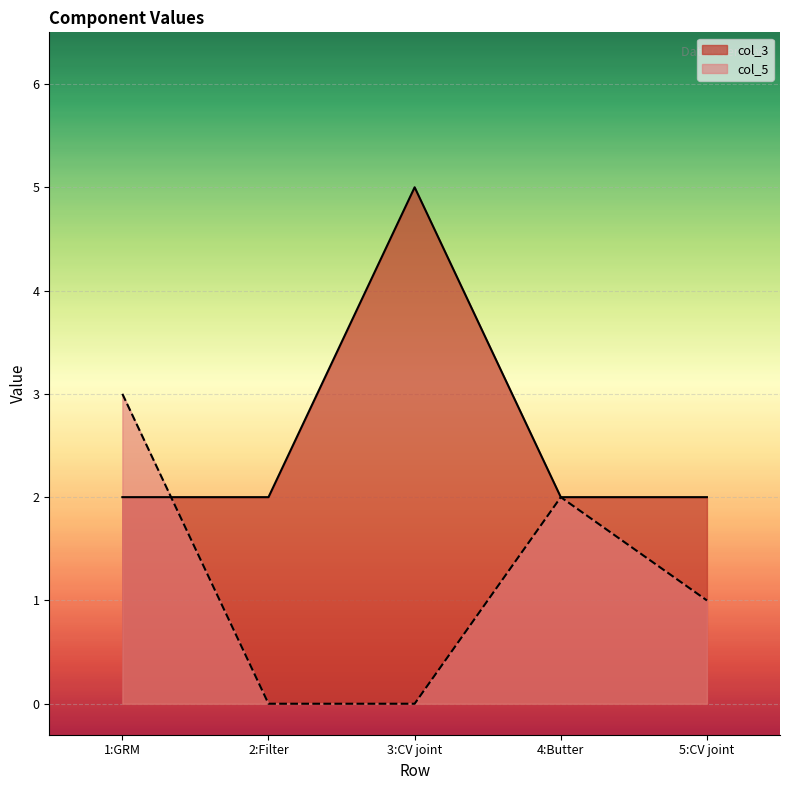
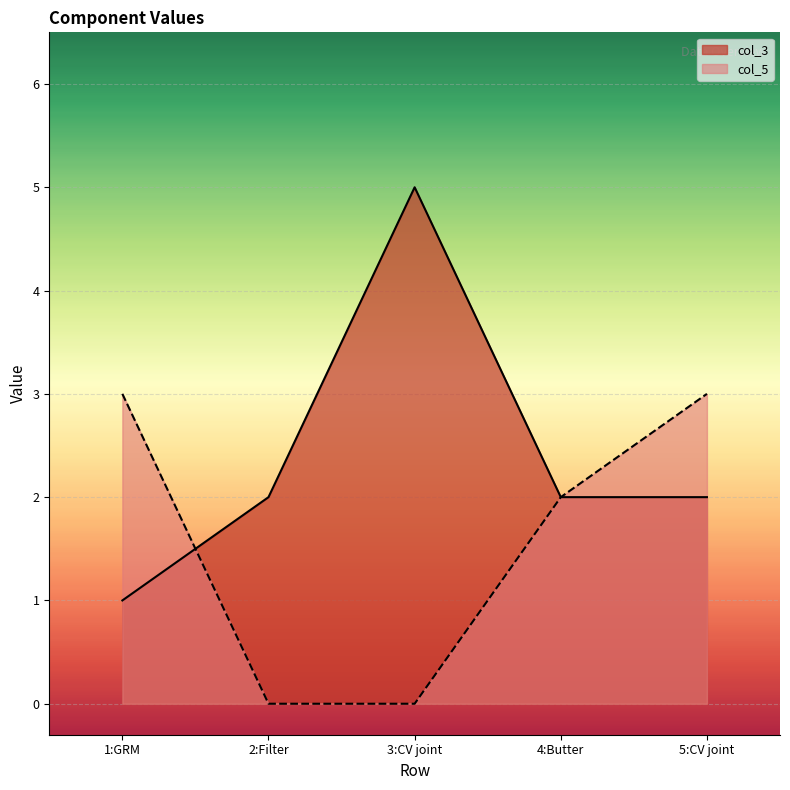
col_3, 1:GRM: 2 -> 1
col_5, 5:CV joint: 1 -> 3
